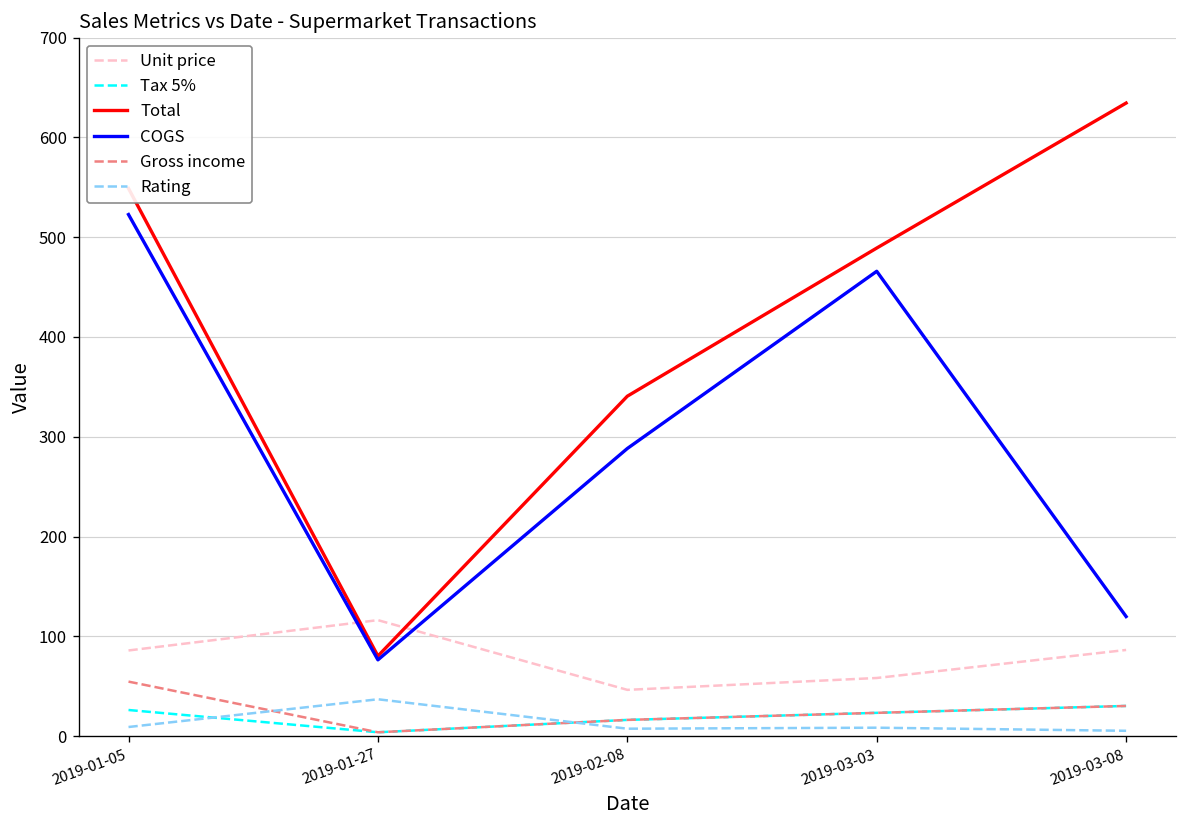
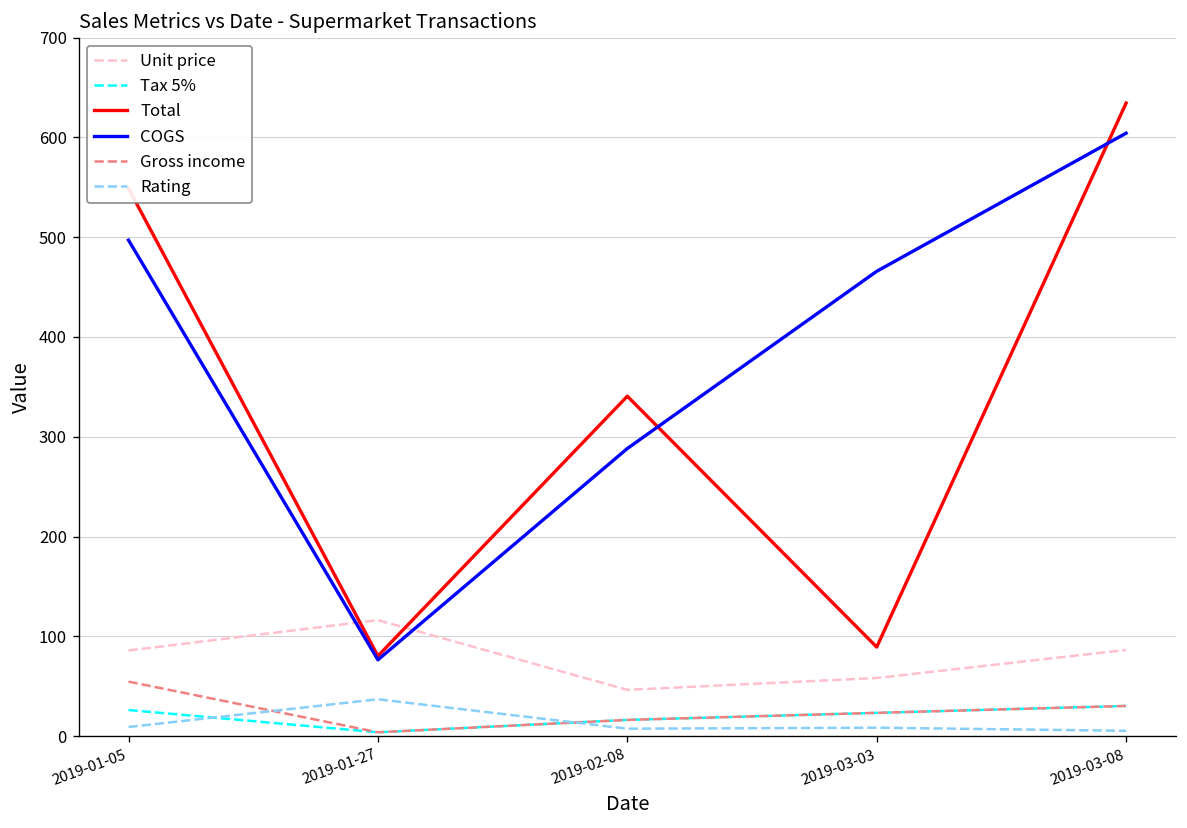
COGS, 2019-01-05: 520 -> 500
Total, 2019-03-03: 490 -> 90
COGS, 2019-03-08: 120 -> 600
